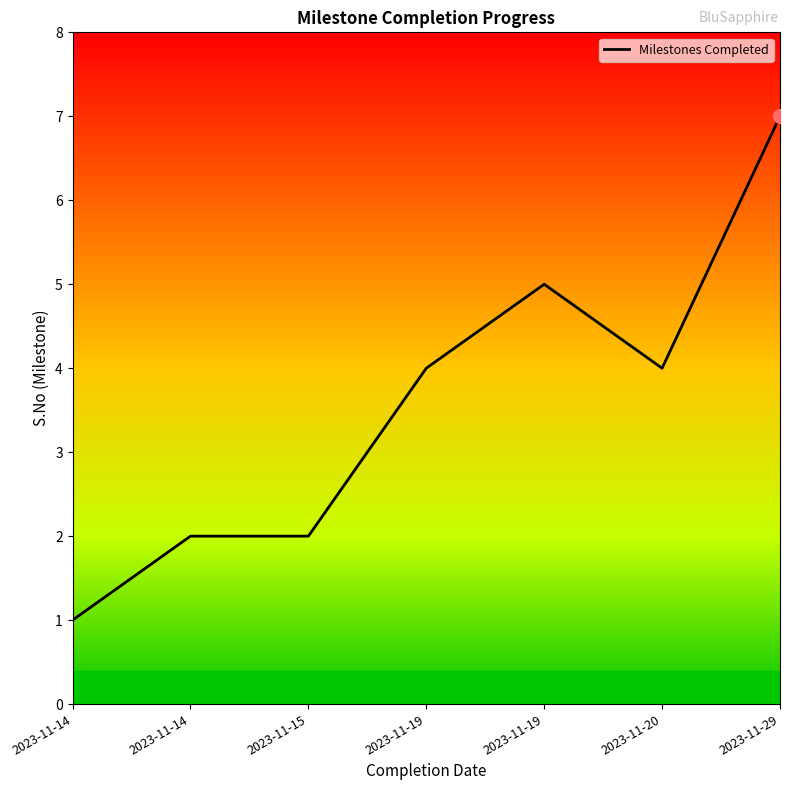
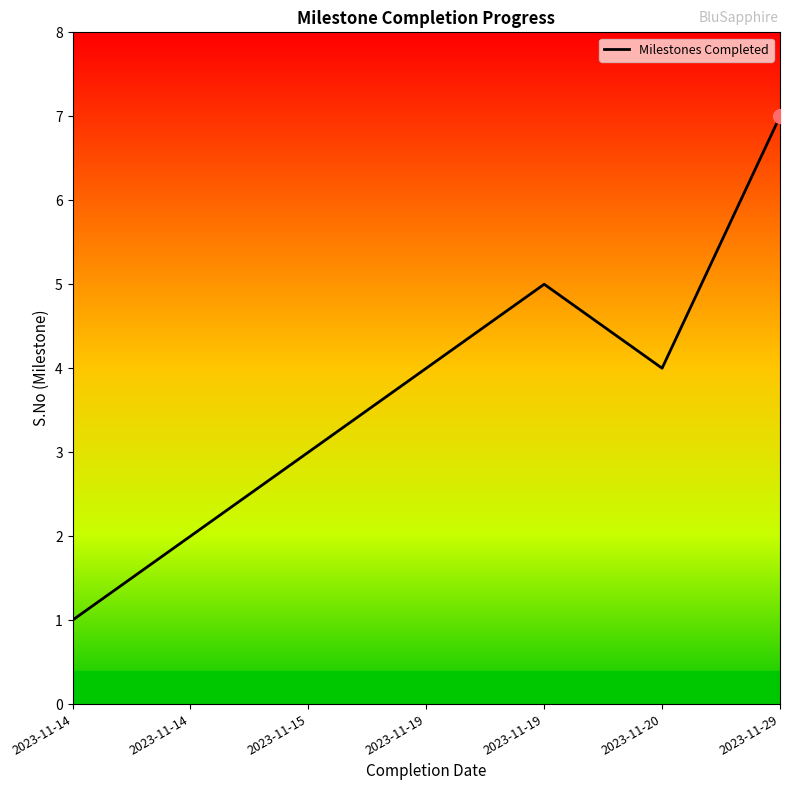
Milestones Completed, 2023-11-15: 2 -> 3
